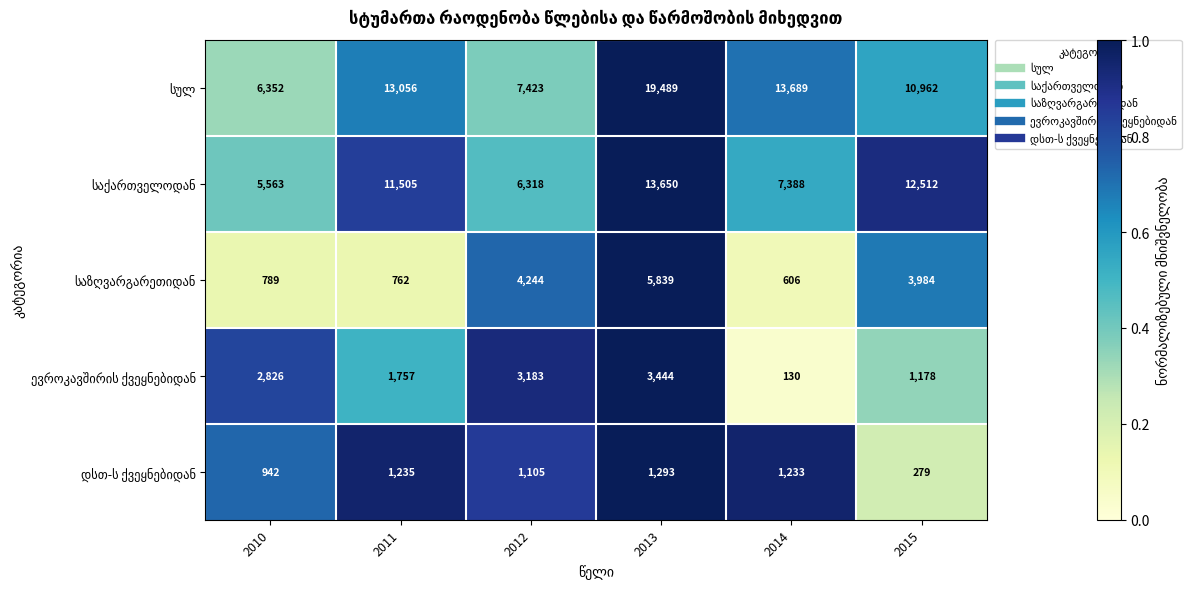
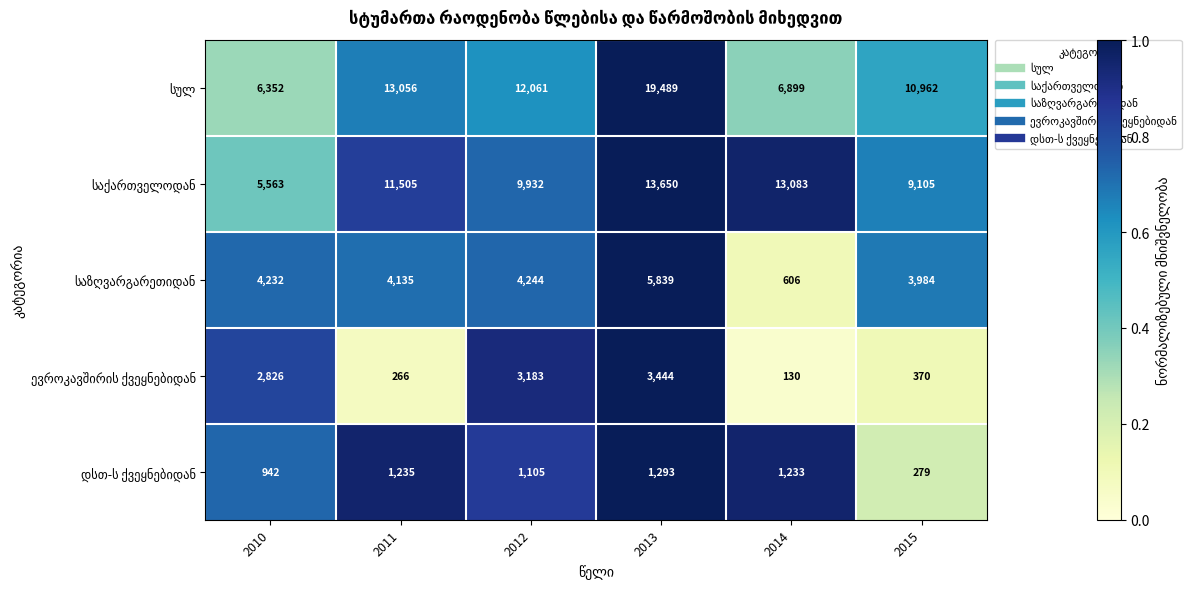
სულ, 2012: 7,423 -> 12,061
სულ, 2014: 13,689 -> 6,899
საქართველოდან, 2012: 6,318 -> 9,932
საქართველოდან, 2014: 7,388 -> 13,083
საქართველოდან, 2015: 12,512 -> 9,105
საზღვარგარეთიდან, 2010: 789 -> 4,232
საზღვარგარეთიდან, 2011: 762 -> 4,135
ევროკავშირის ქვეყნებიდან, 2011: 1,757 -> 266
ევროკავშირის ქვეყნებიდან, 2015: 1,178 -> 370
